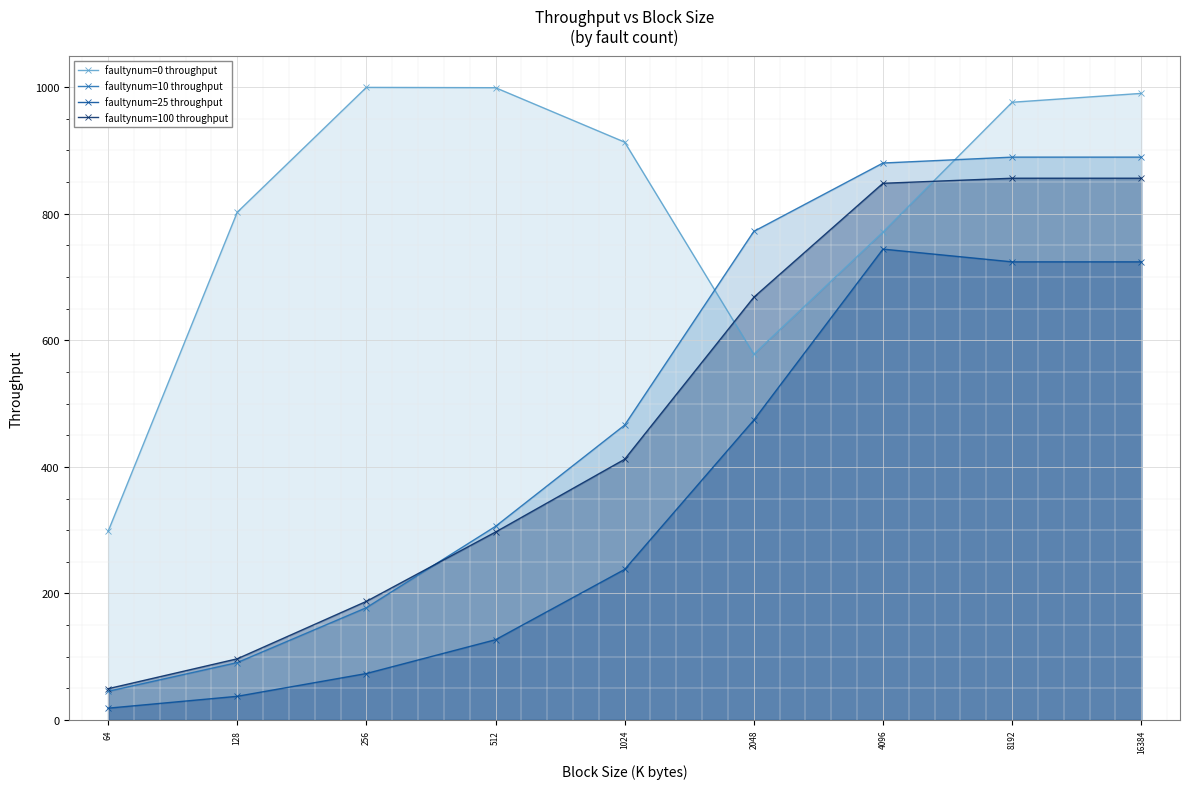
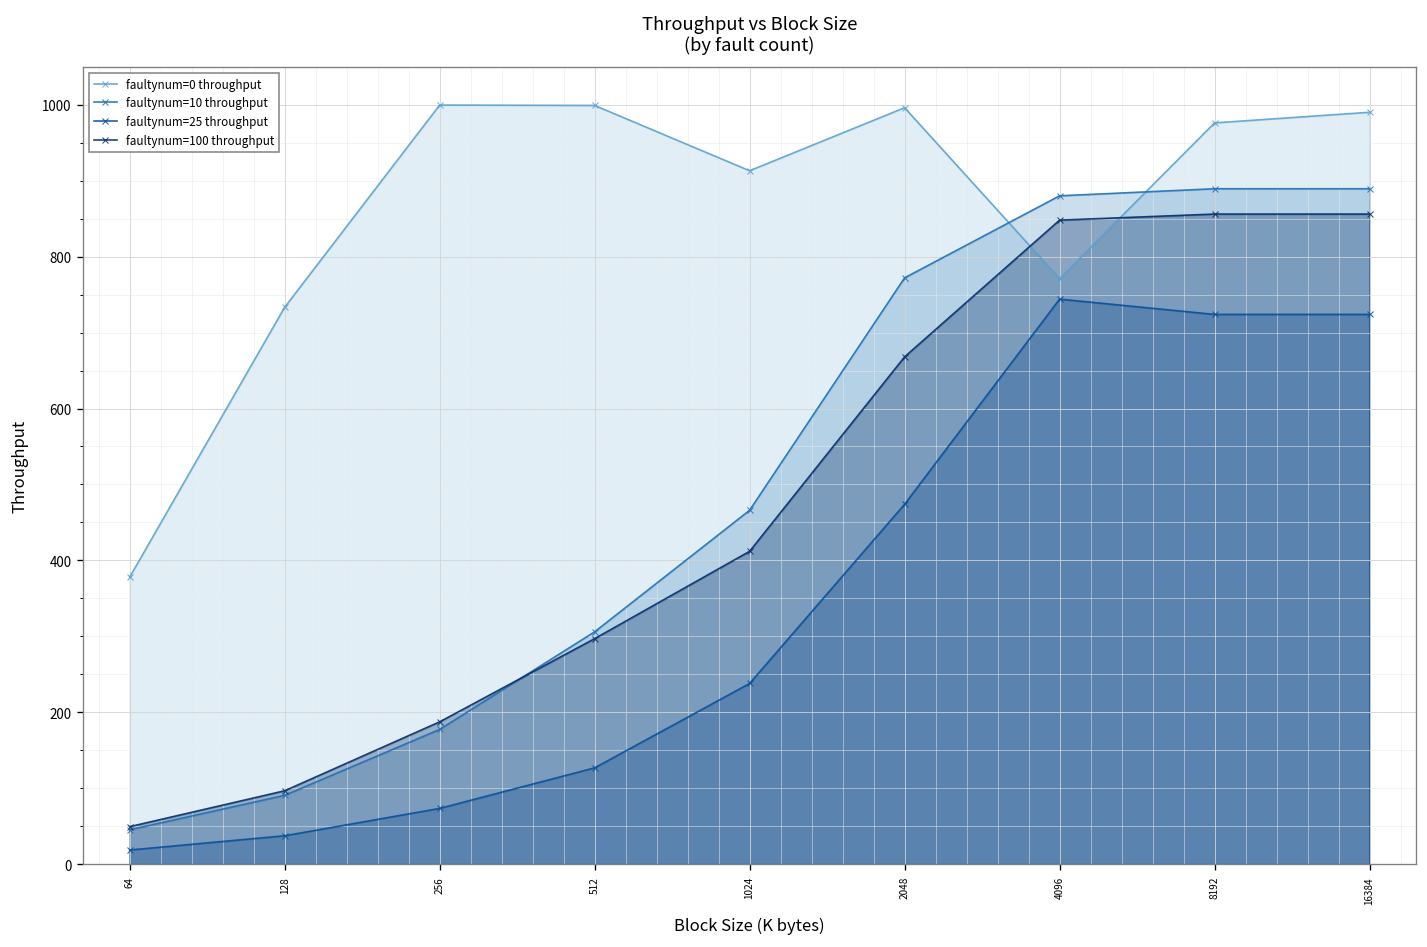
faultynum=0 throughput, 64: 300 -> 380
faultynum=0 throughput, 128: 800 -> 730
faultynum=0 throughput, 2048: 580 -> 1000
